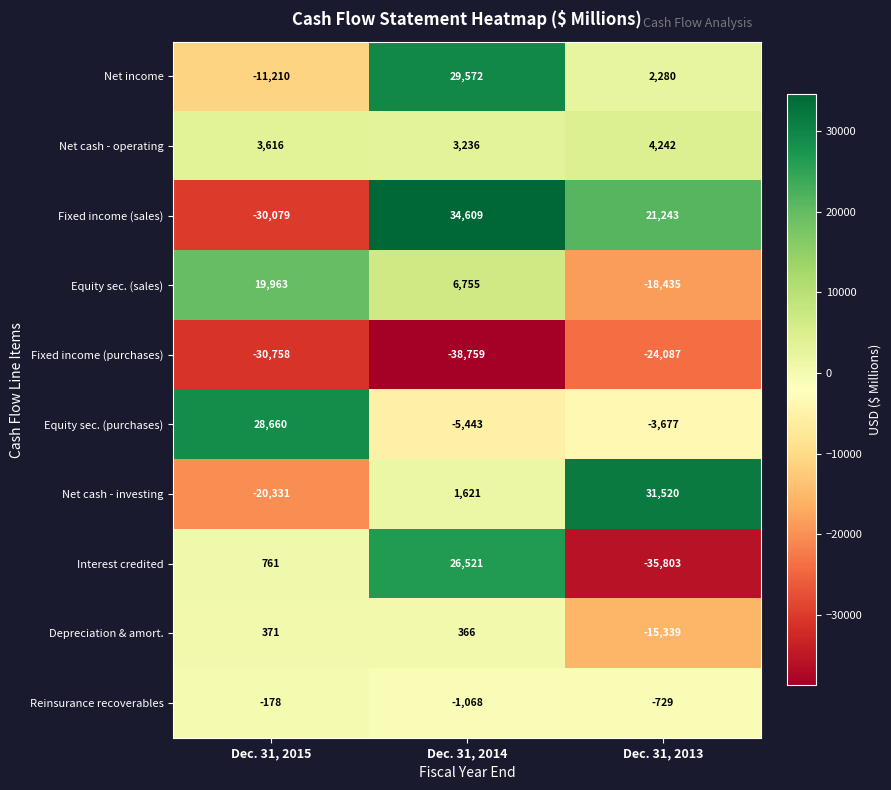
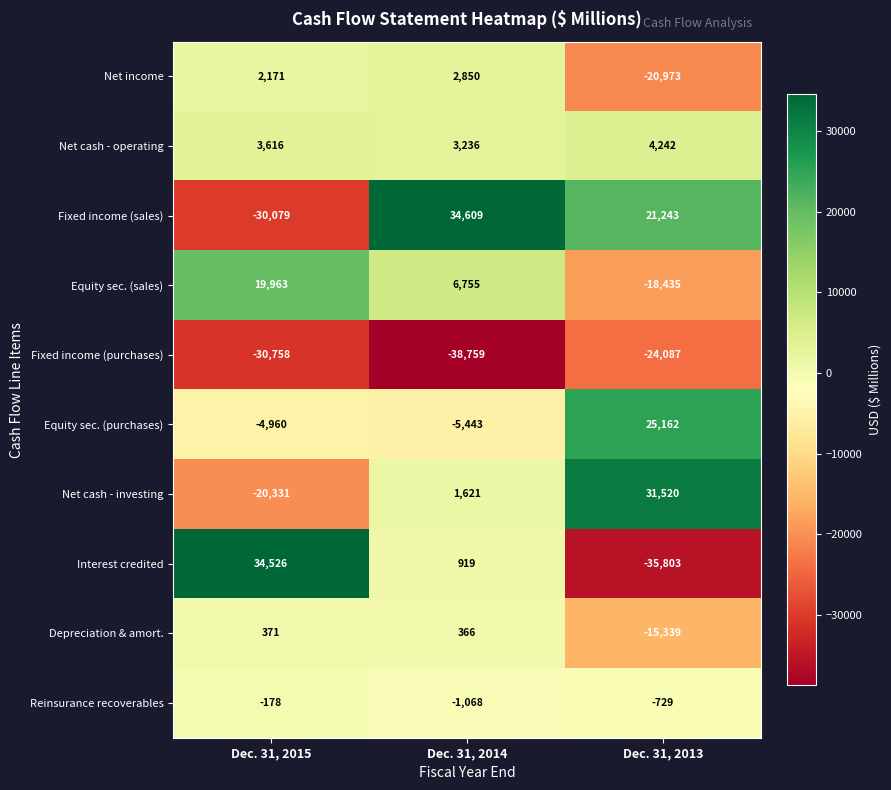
Net income, Dec. 31, 2015: -11,210 -> 2,171
Net income, Dec. 31, 2014: 29,572 -> 2,850
Net income, Dec. 31, 2013: 2,280 -> -20,973
Equity sec. (purchases), Dec. 31, 2015: 28,660 -> -4,960
Equity sec. (purchases), Dec. 31, 2013: -3,677 -> 25,162
Interest credited, Dec. 31, 2015: 761 -> 34,526
Interest credited, Dec. 31, 2014: 26,521 -> 919
